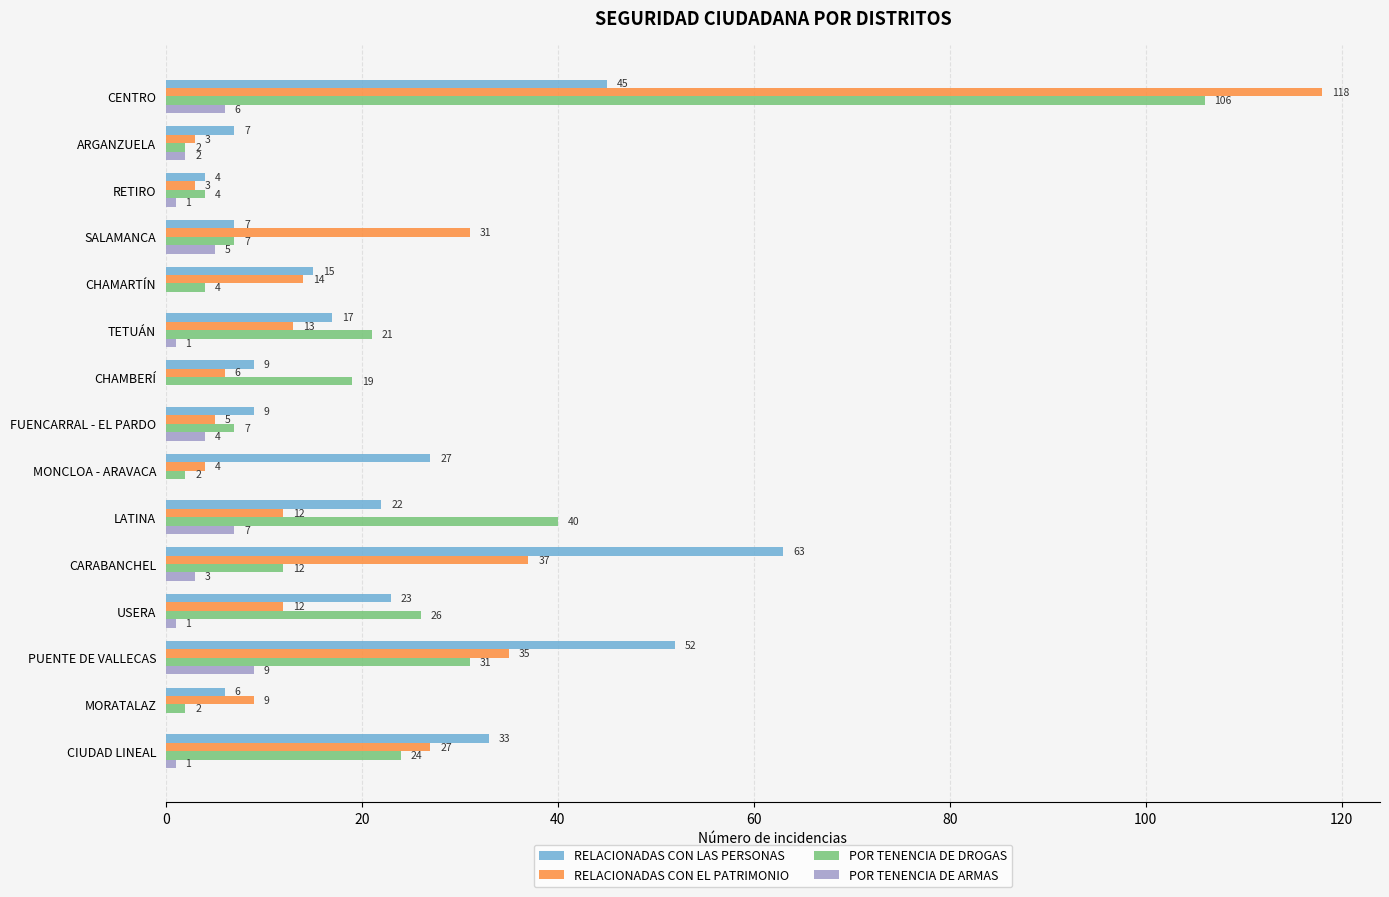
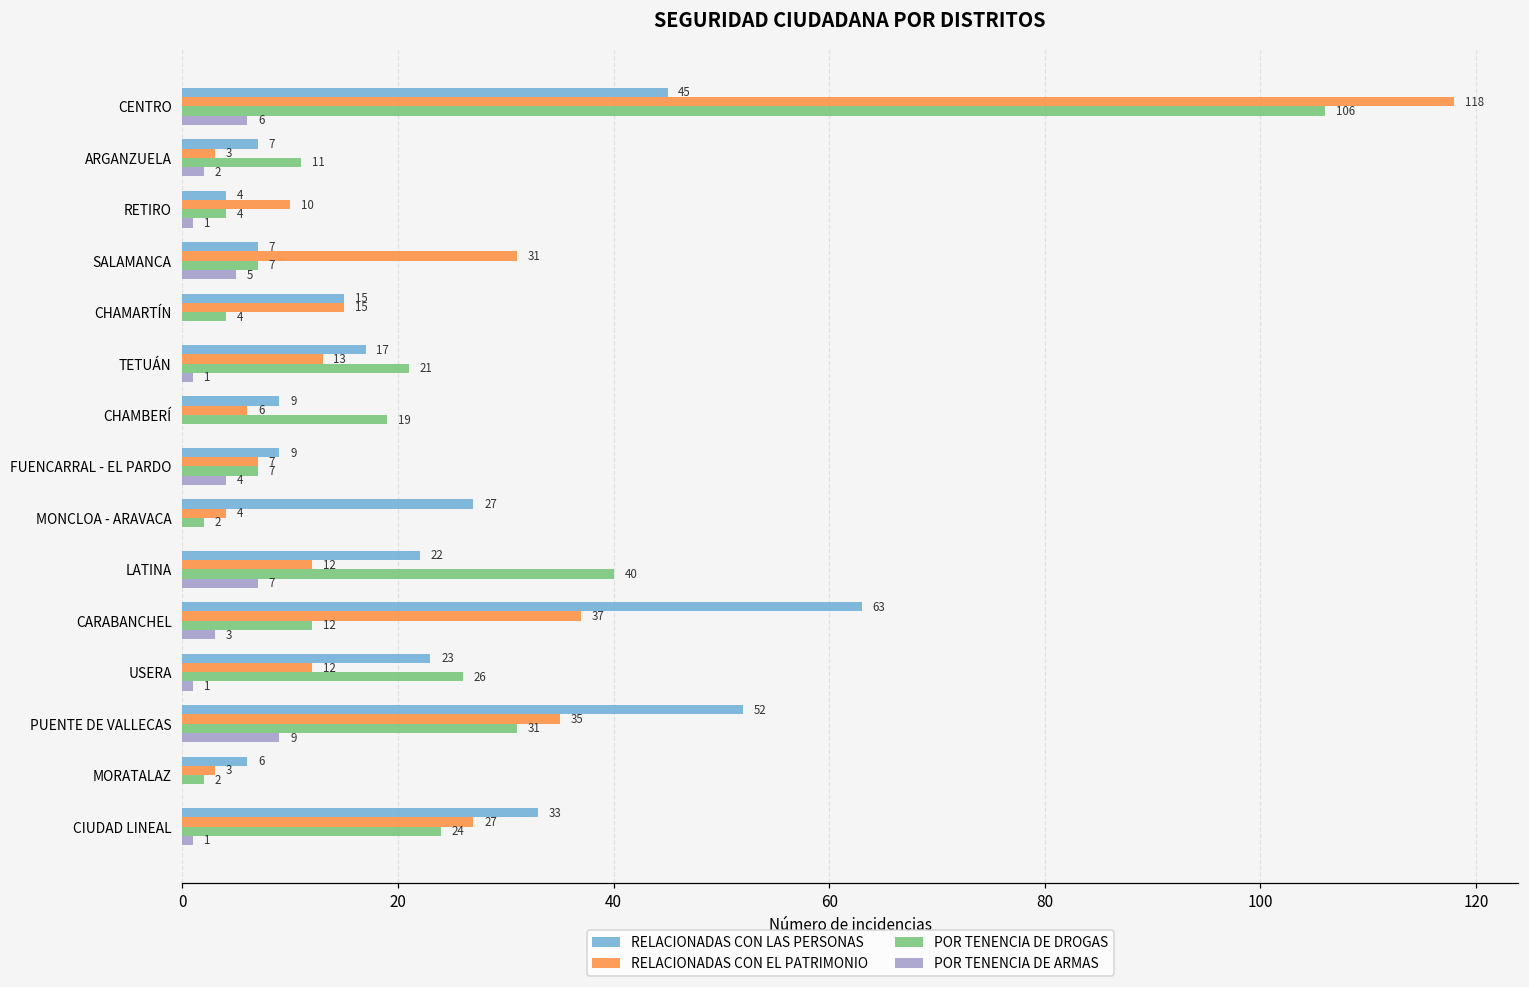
POR TENENCIA DE DROGAS, ARGANZUELA: 2 -> 11
RELACIONADAS CON EL PATRIMONIO, RETIRO: 3 -> 10
RELACIONADAS CON EL PATRIMONIO, CHAMARTÍN: 14 -> 15
RELACIONADAS CON EL PATRIMONIO, FUENCARRAL - EL PARDO: 5 -> 7
RELACIONADAS CON EL PATRIMONIO, MORATALAZ: 9 -> 3
